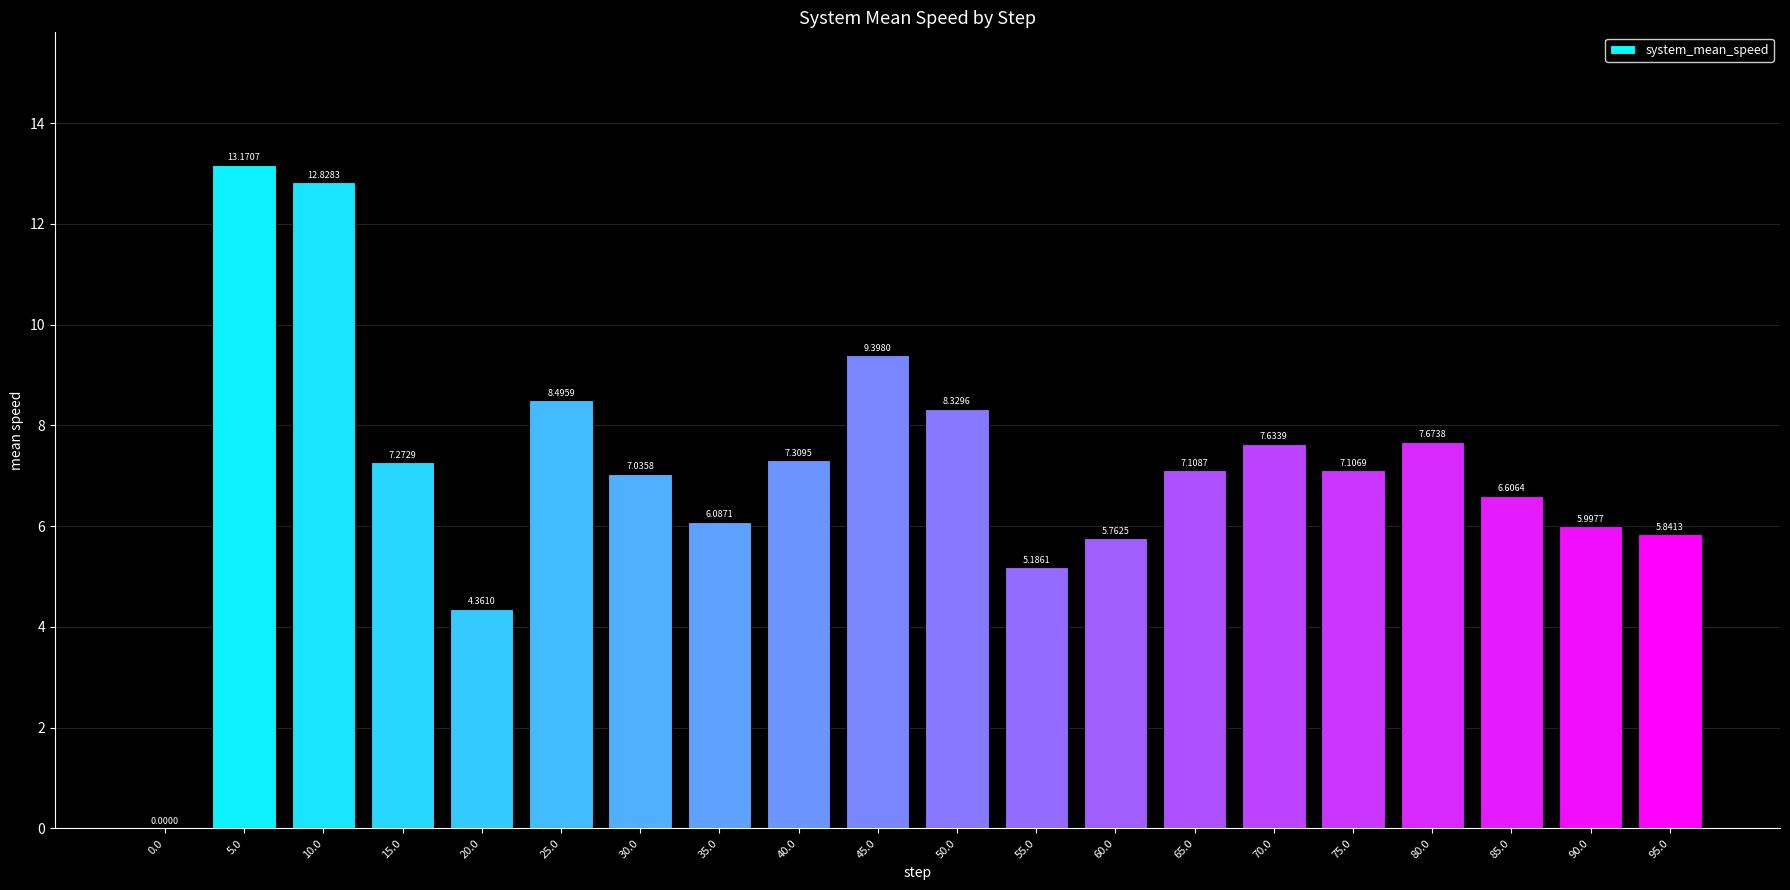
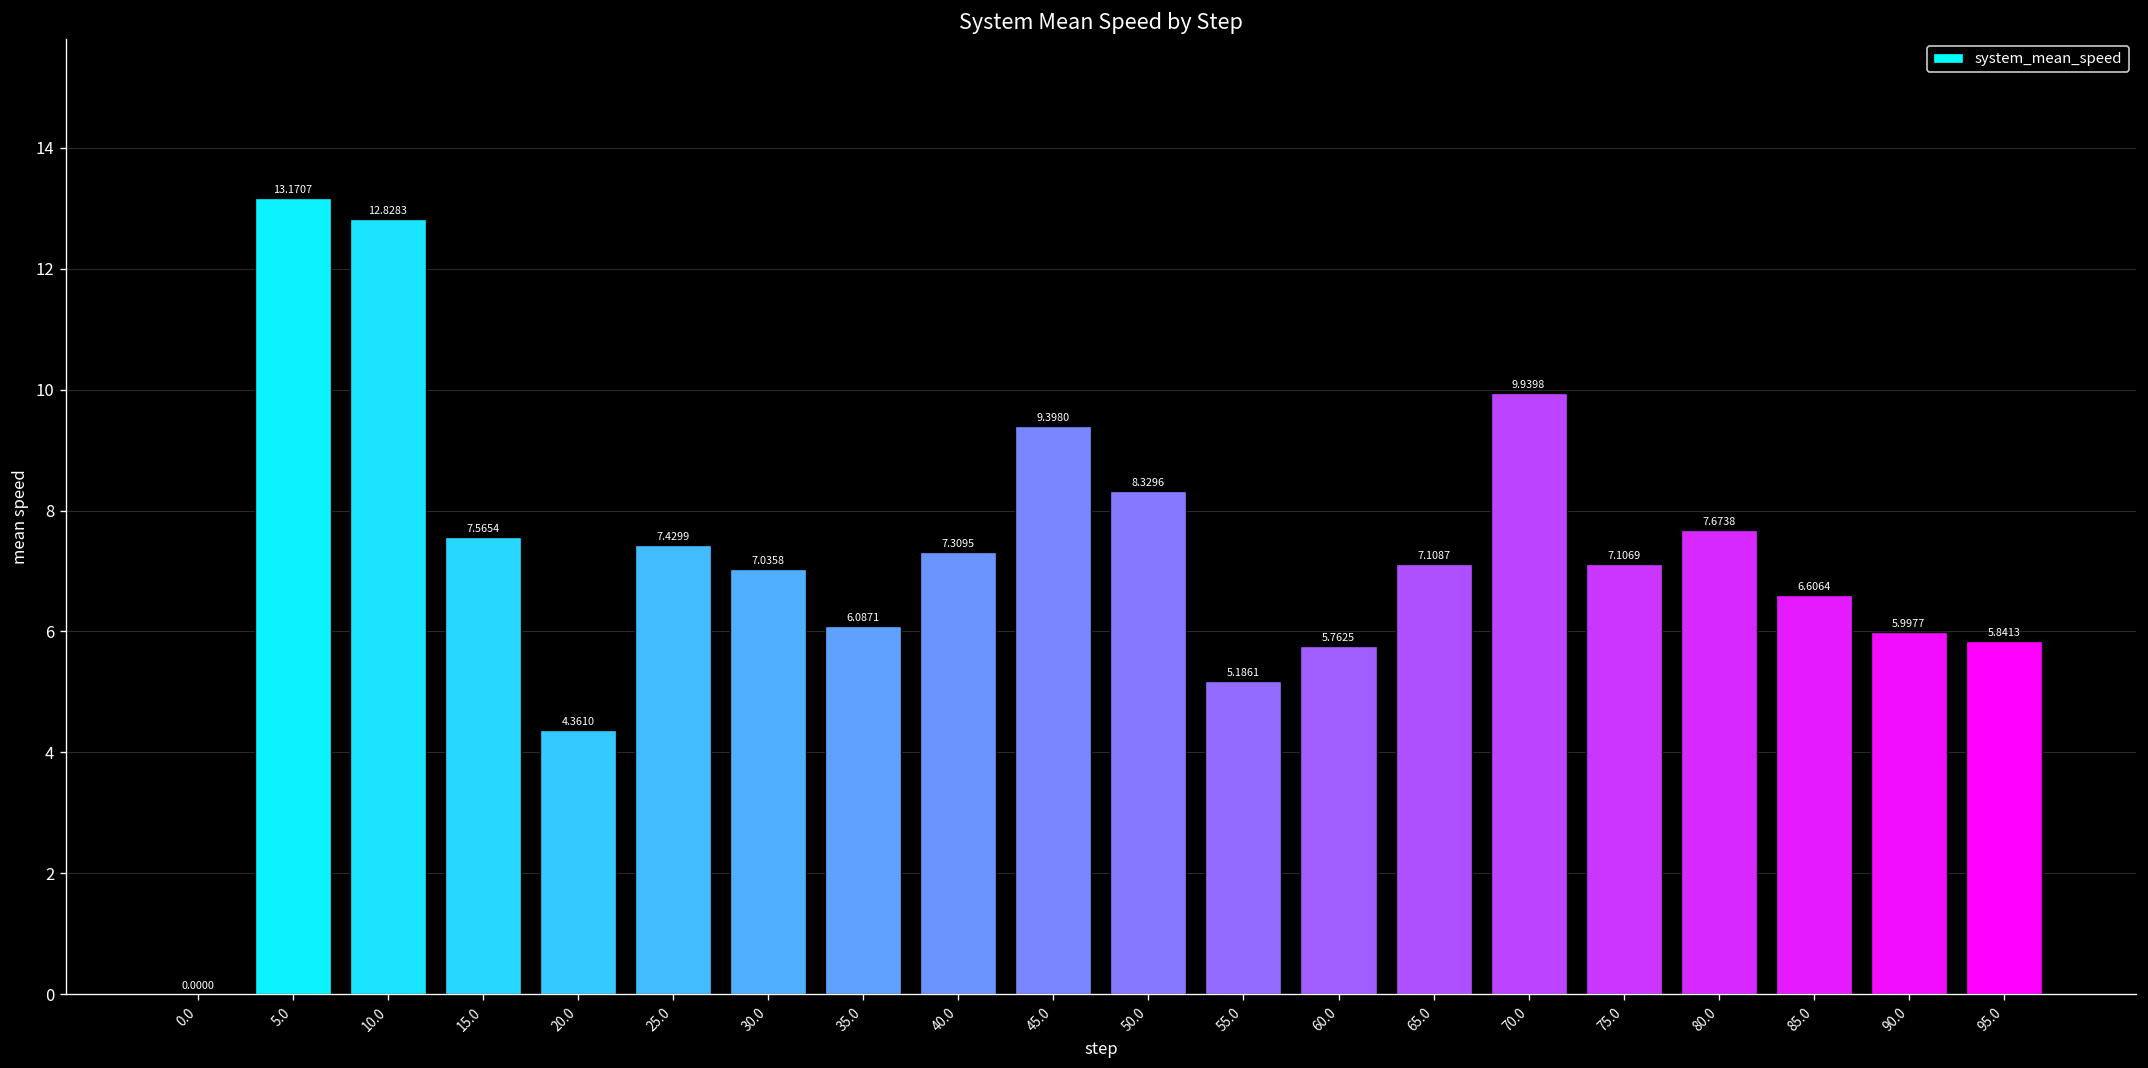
15.0: 7.2729 -> 7.5654
25.0: 8.4959 -> 7.4299
70.0: 7.6339 -> 9.9398
